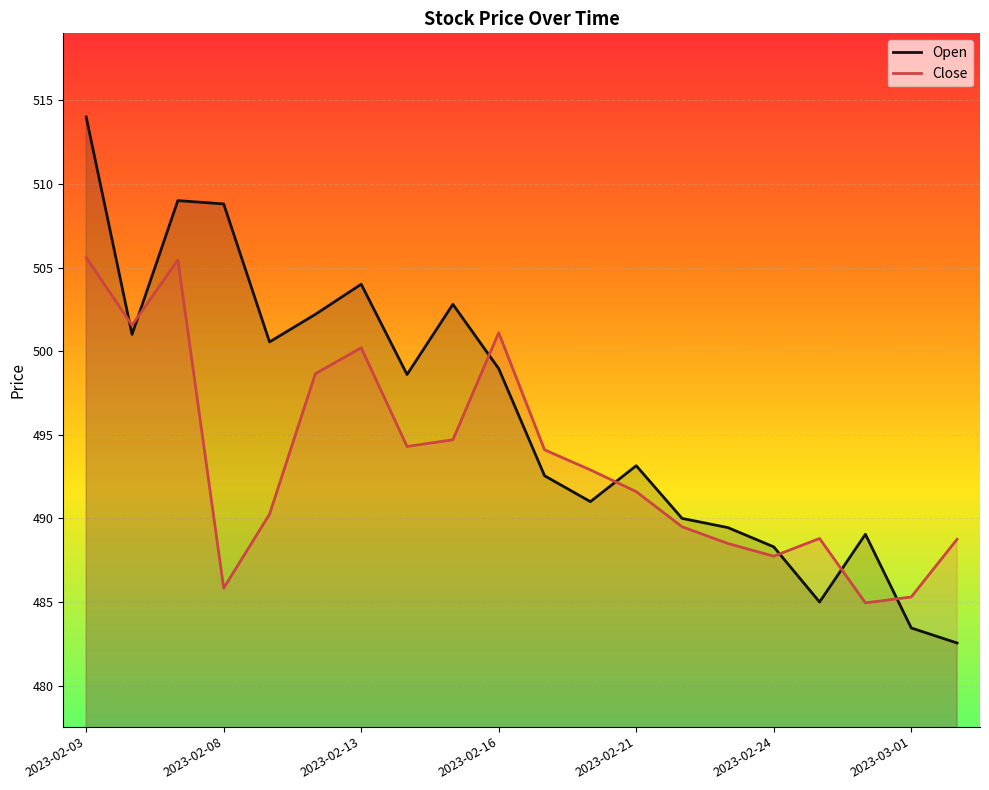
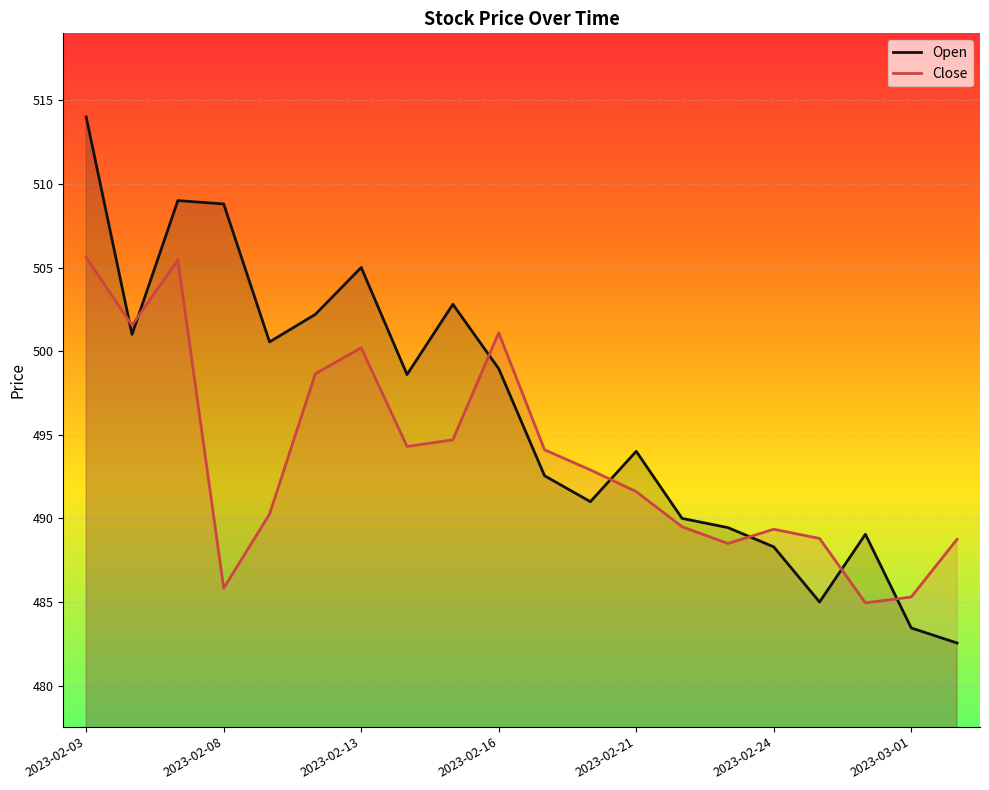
Open, 2023-02-13: 504 -> 505
Open, 2023-02-21: 493.2 -> 494.0
Close, 2023-02-24: 487.7 -> 489.4
